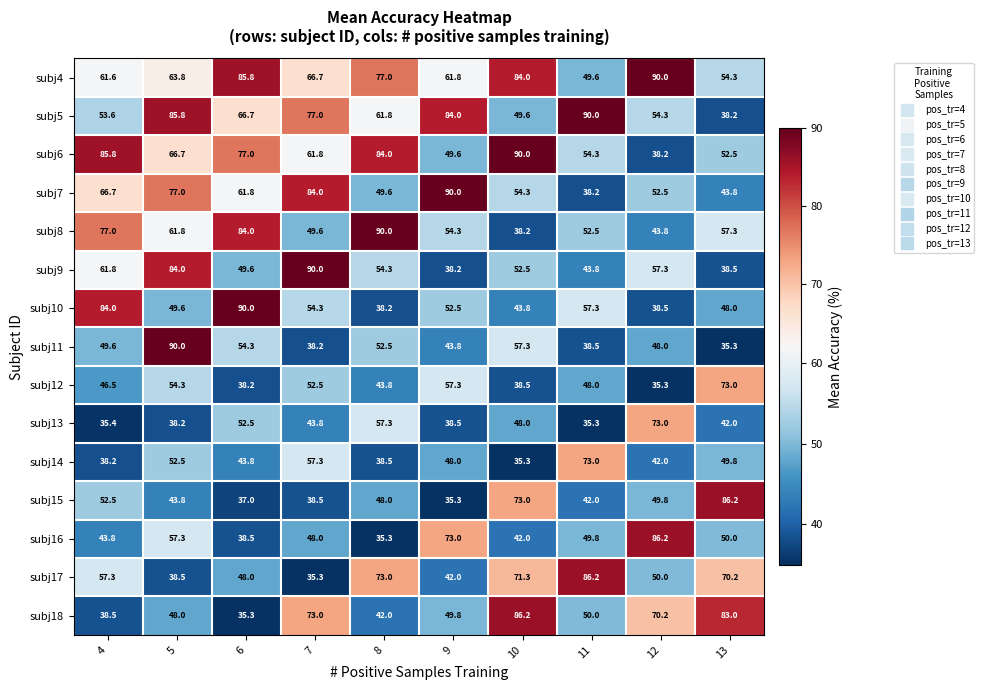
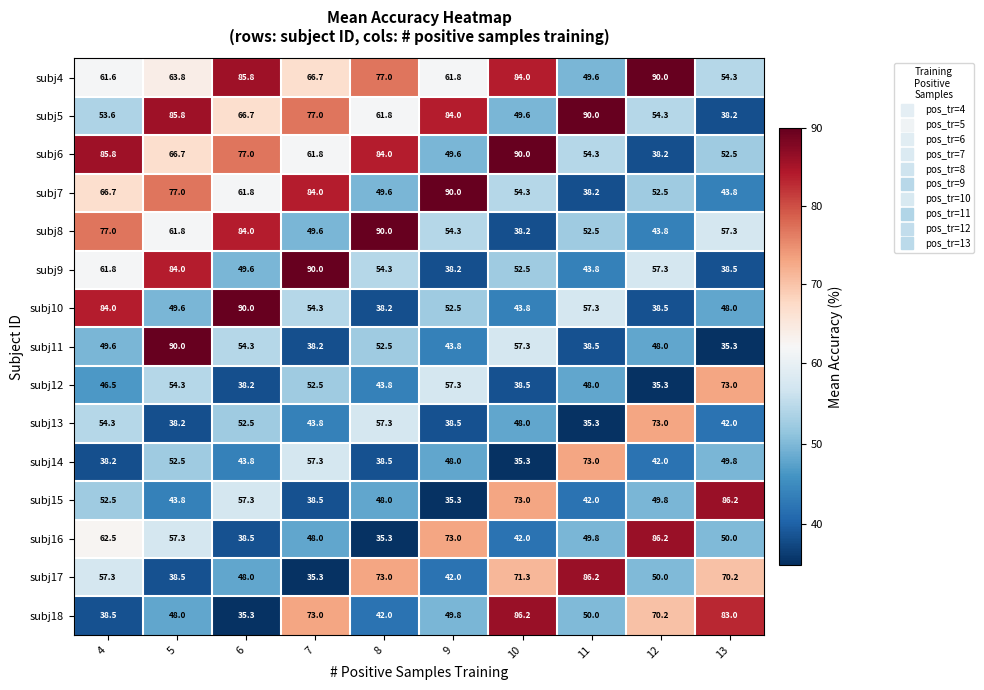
subj13, 4: 35.4 -> 54.3
subj15, 6: 37.0 -> 57.3
subj16, 4: 43.8 -> 62.5
